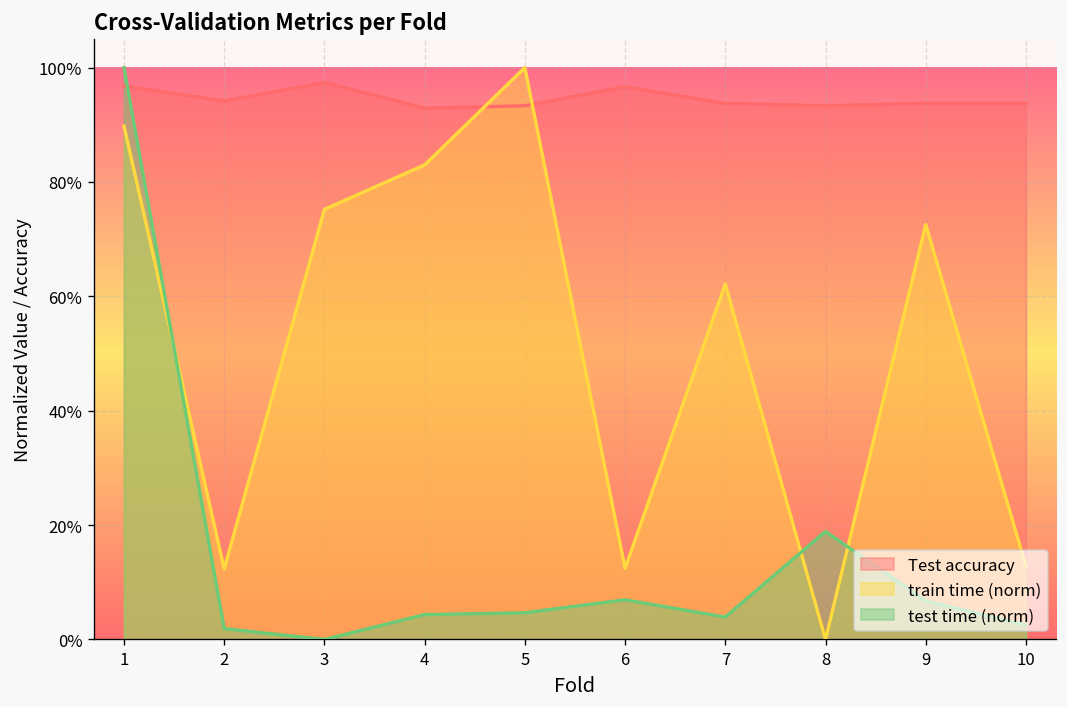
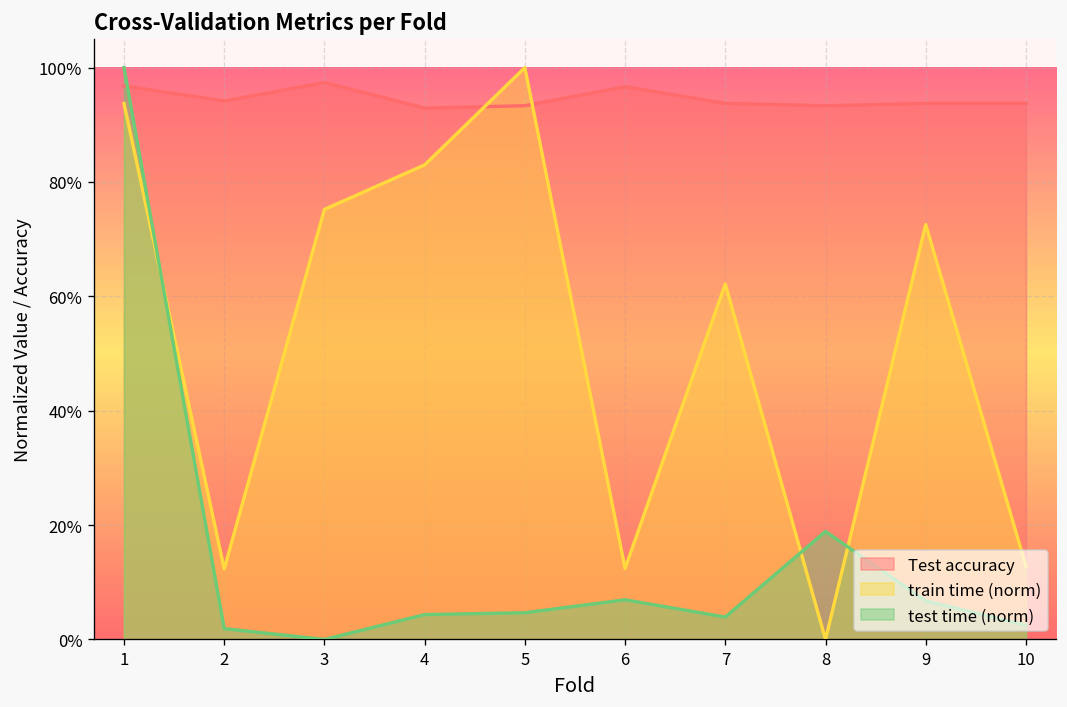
train time (norm), 1: 90% -> 94%
